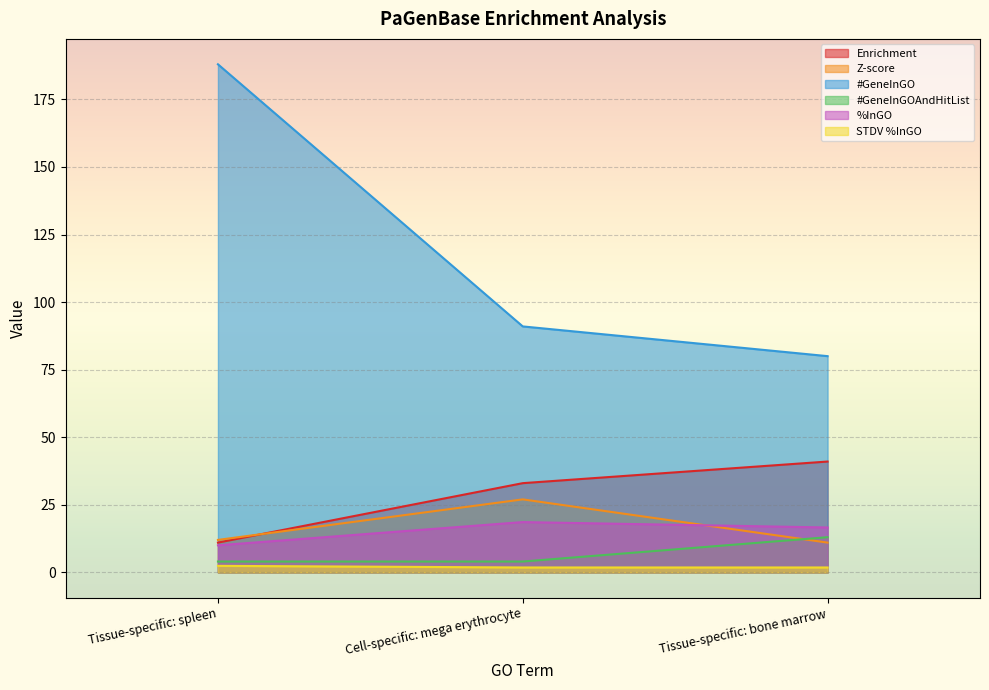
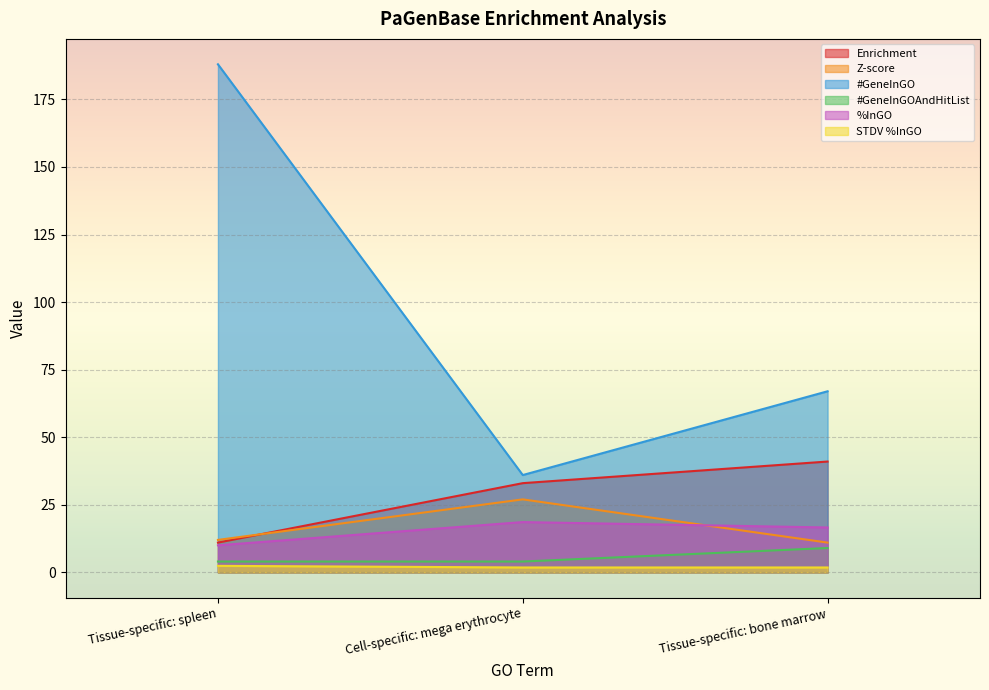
#GeneInGO, Cell-specific: mega erythrocyte: 91 -> 36
#GeneInGO, Tissue-specific: bone marrow: 80 -> 67
#GeneInGOAndHitList, Tissue-specific: bone marrow: 13 -> 9
